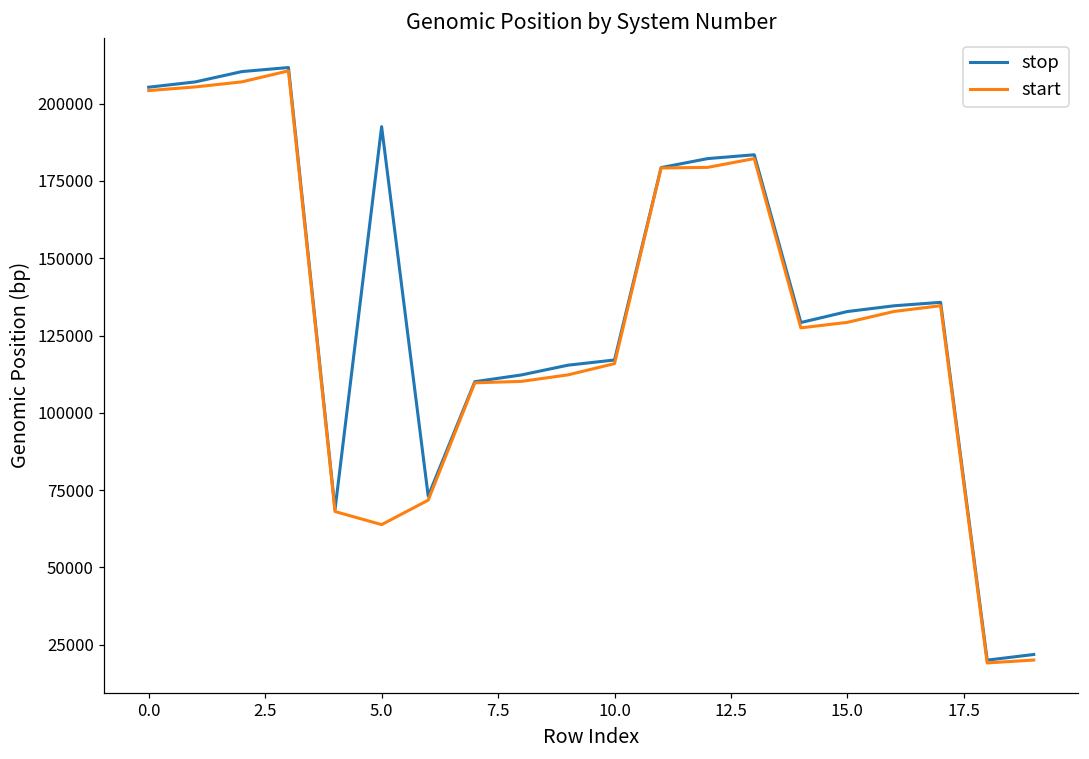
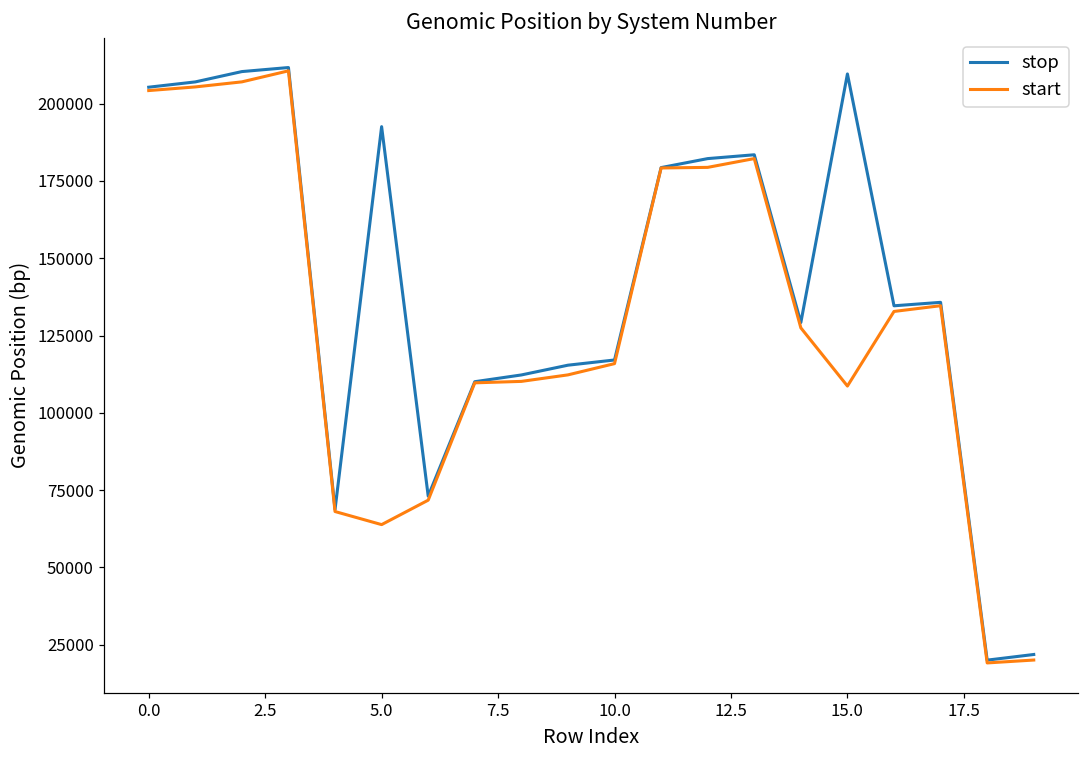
stop, 15.0: 133000 -> 210000
start, 15.0: 129000 -> 109000
